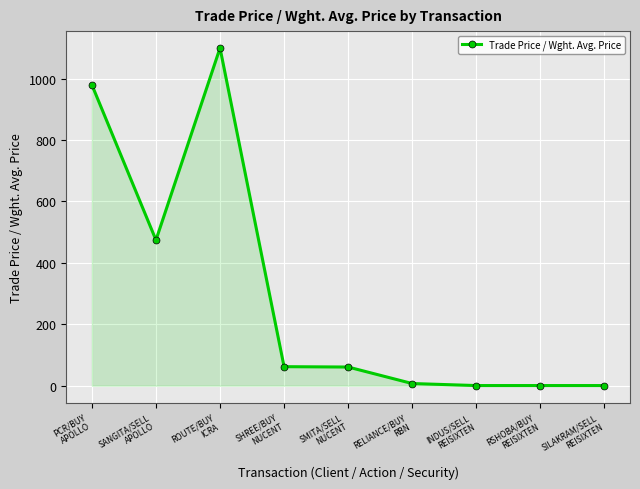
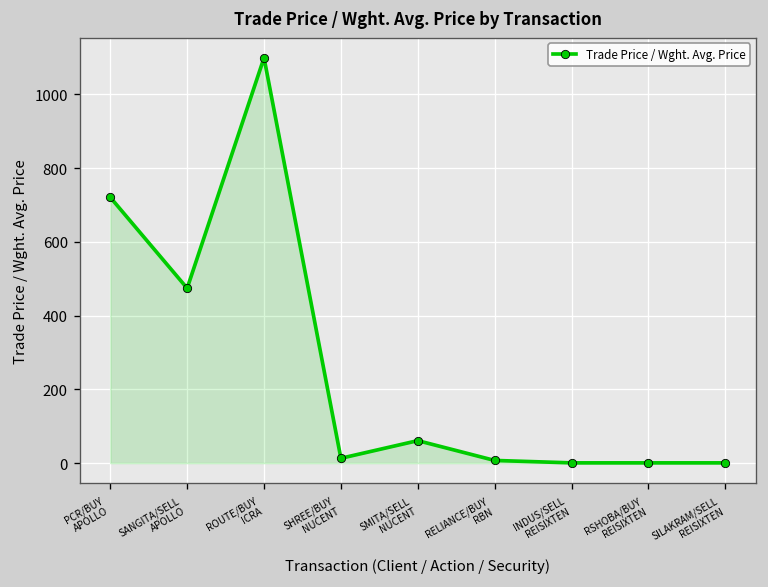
PCR/BUY APOLLO: 980 -> 720
SHREE/BUY NUCENT: 60 -> 10
